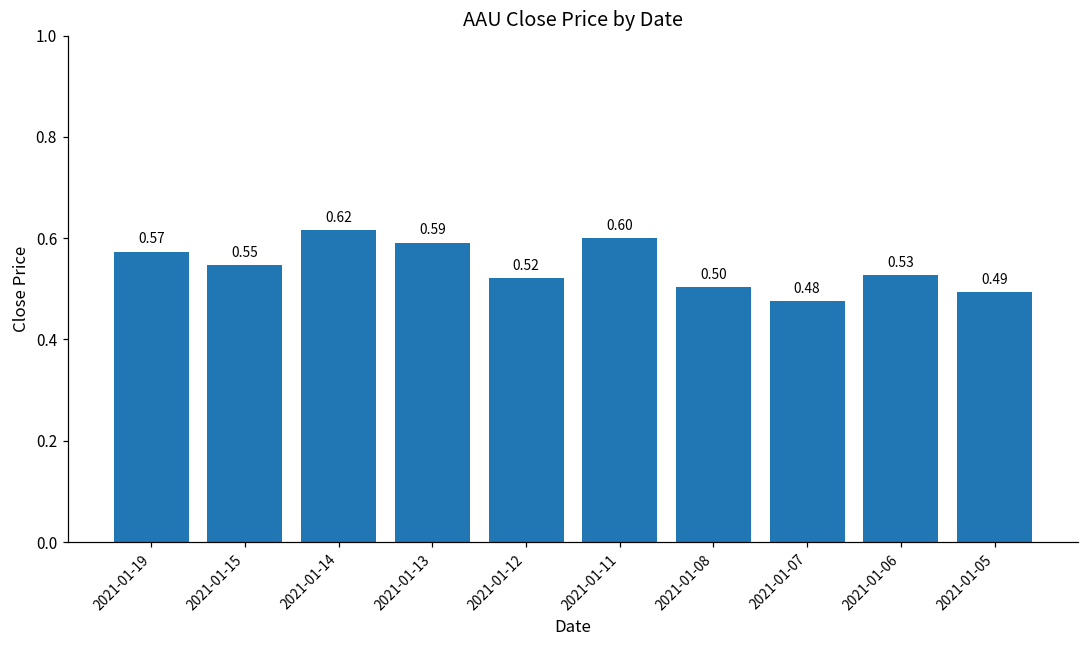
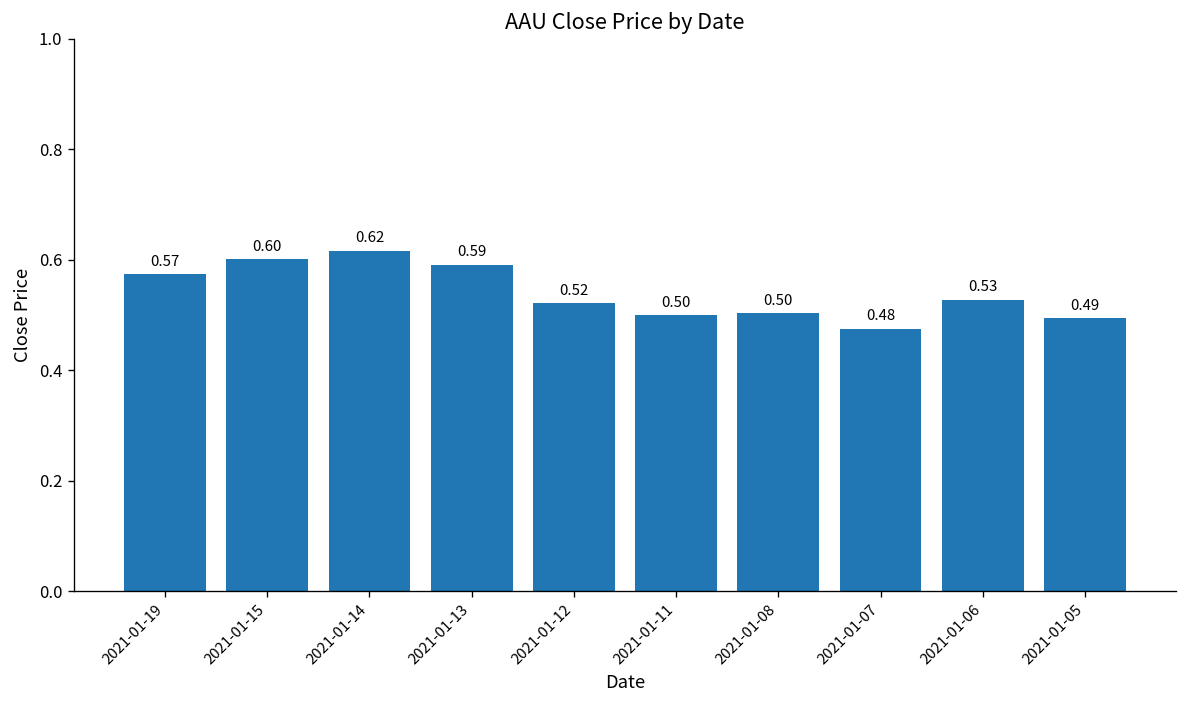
2021-01-15: 0.55 -> 0.60
2021-01-11: 0.60 -> 0.50
